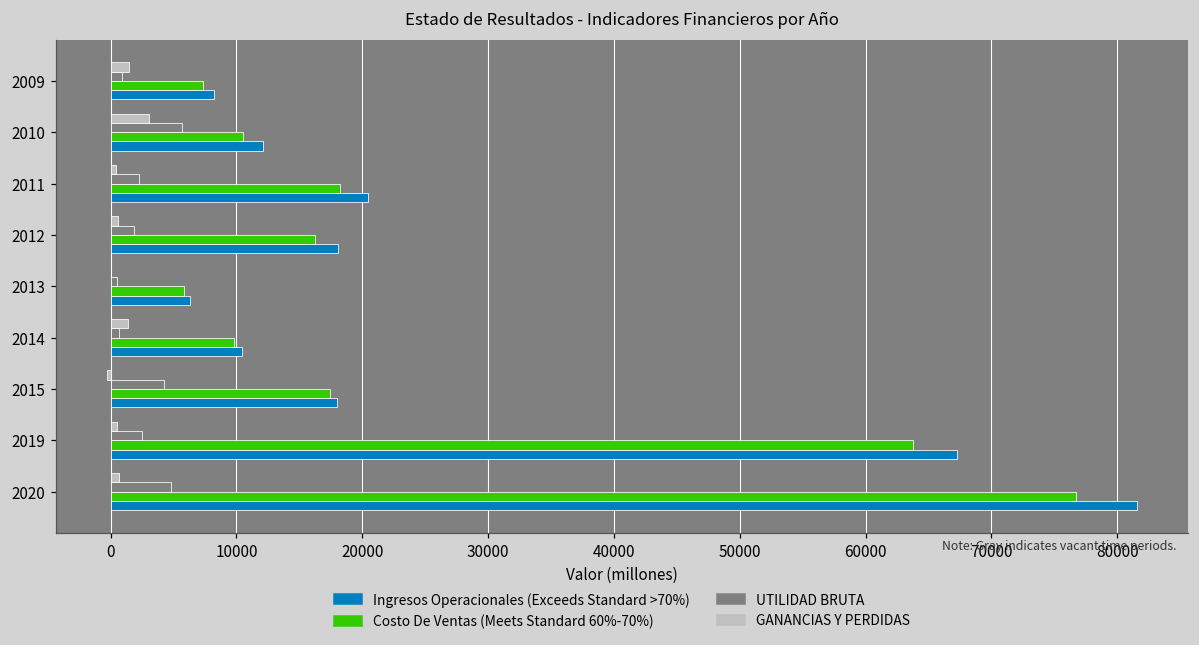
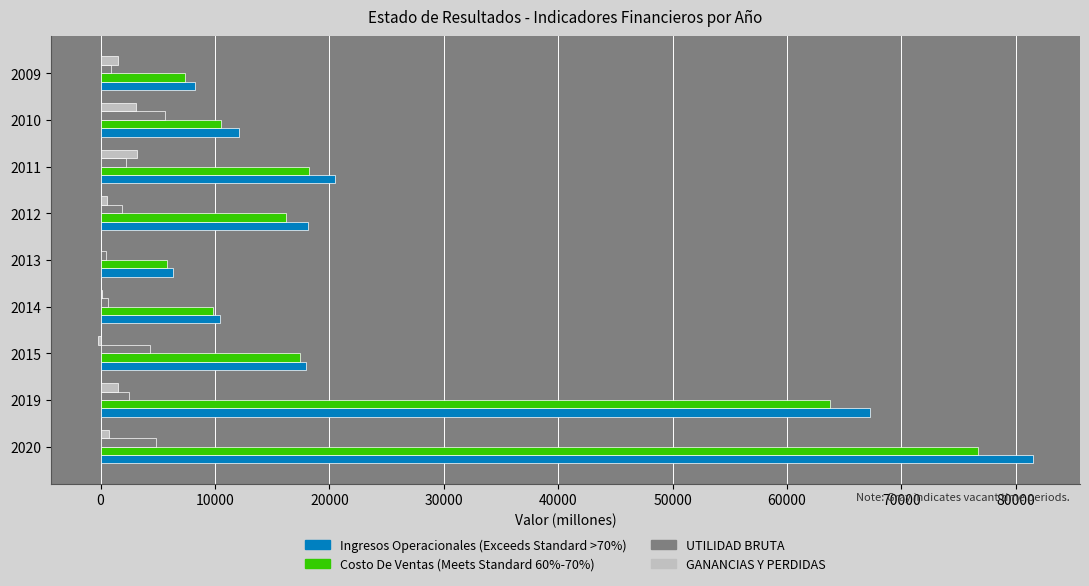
GANANCIAS Y PERDIDAS, 2011: 400 -> 3200
GANANCIAS Y PERDIDAS, 2014: 1400 -> 100
GANANCIAS Y PERDIDAS, 2019: 500 -> 1500
